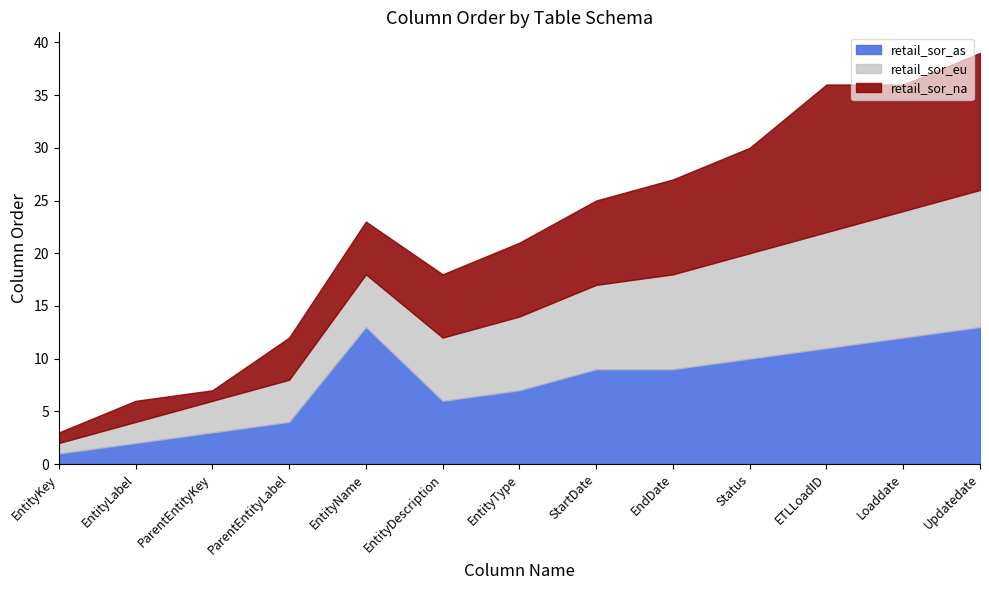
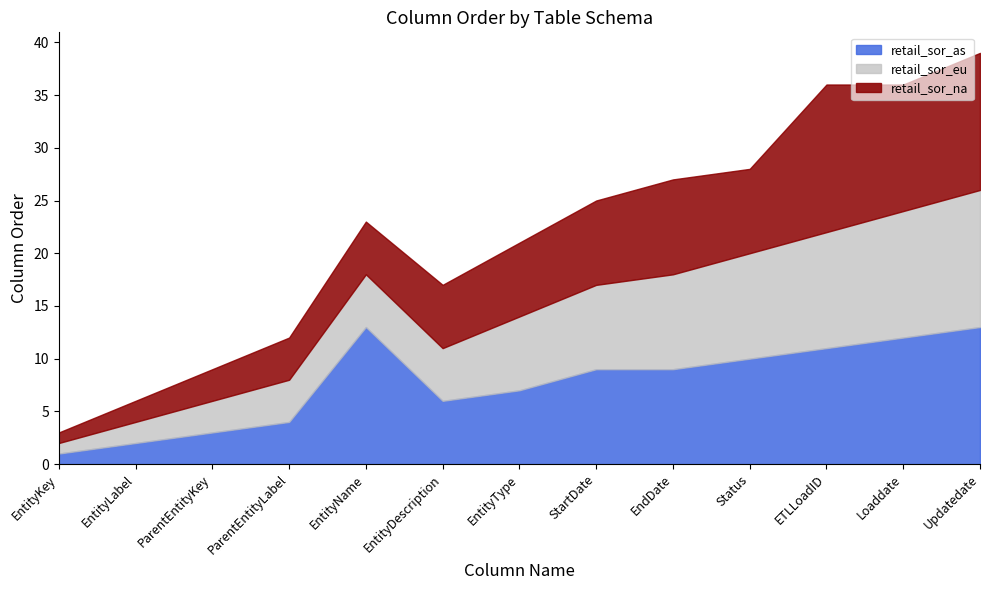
retail_sor_na, ParentEntityKey: 1 -> 3
retail_sor_eu, EntityDescription: 6 -> 5
retail_sor_na, Status: 10 -> 8
